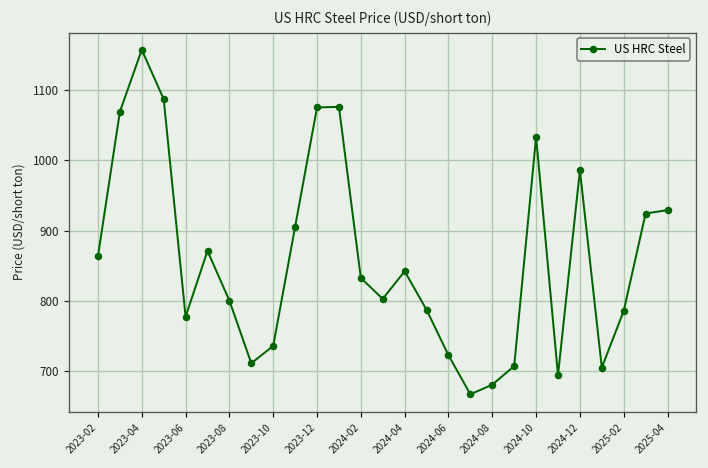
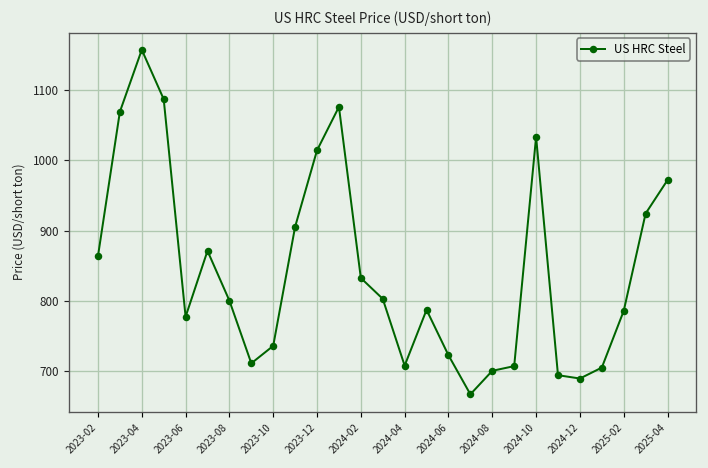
2023-12: 1080 -> 1010
2024-04: 840 -> 710
2024-08: 680 -> 700
2024-12: 990 -> 690
2025-04: 930 -> 970
